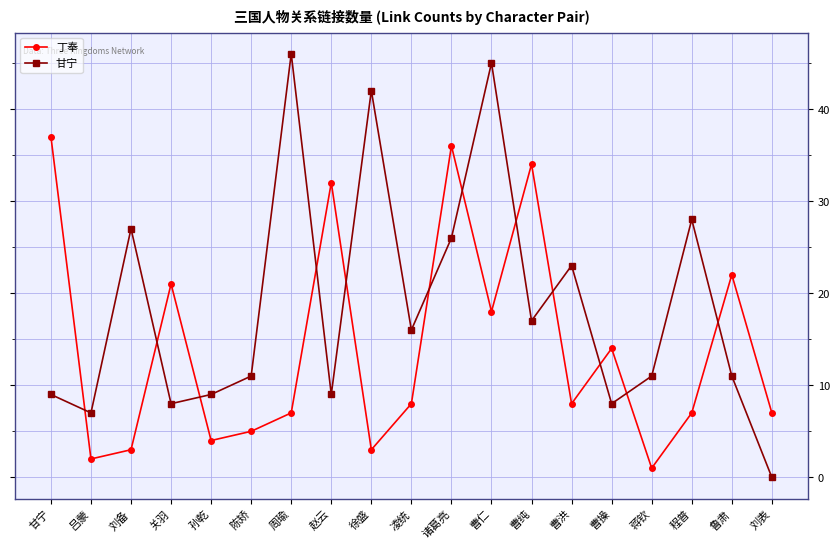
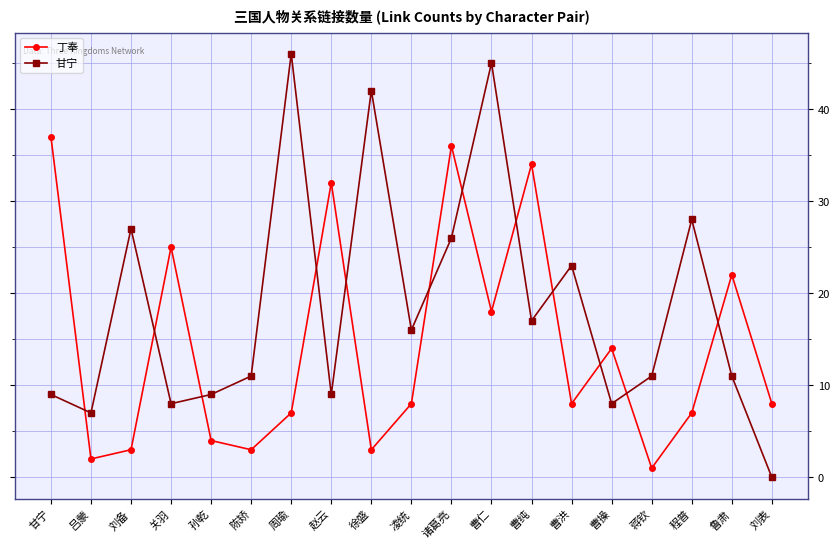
丁奉, 关羽: 21 -> 25
丁奉, 陈矫: 5 -> 3
丁奉, 刘表: 7 -> 8
